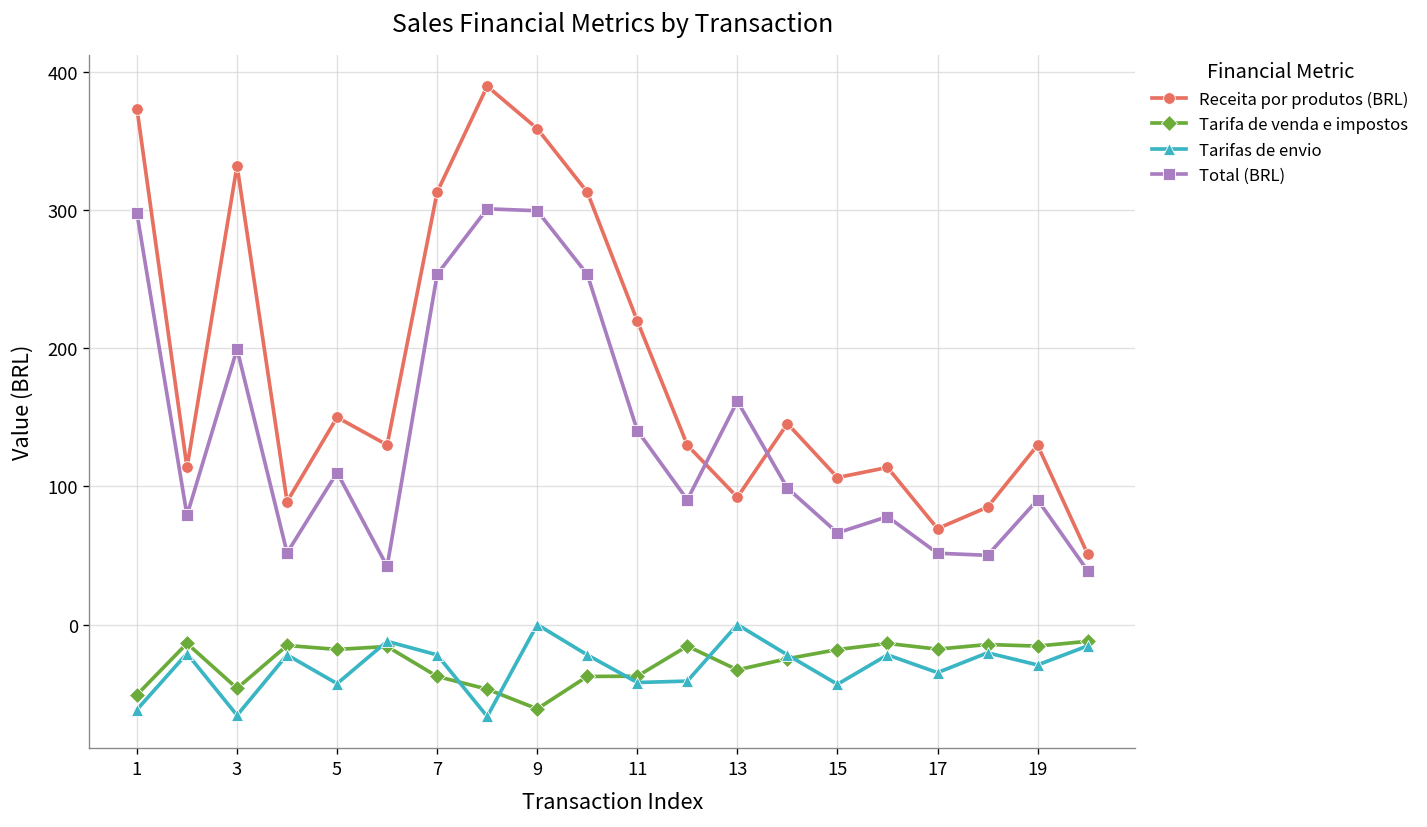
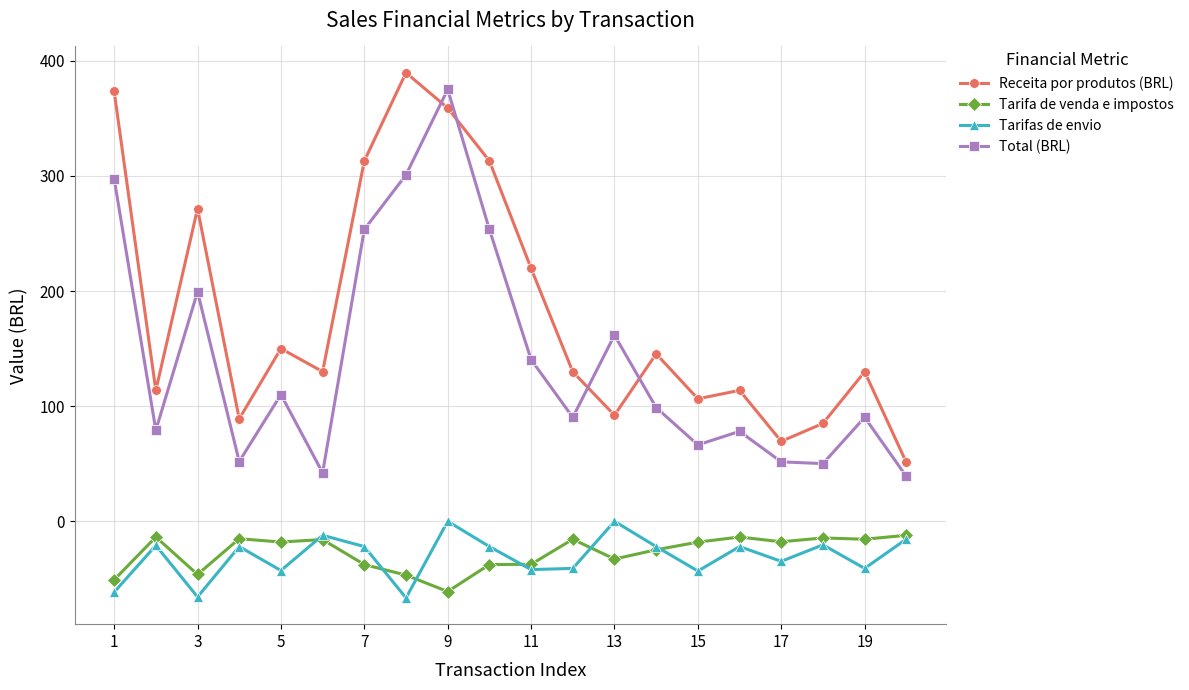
Receita por produtos (BRL), 3: 332 -> 272
Total (BRL), 9: 299 -> 375
Tarifas de envio, 19: -29 -> -41
